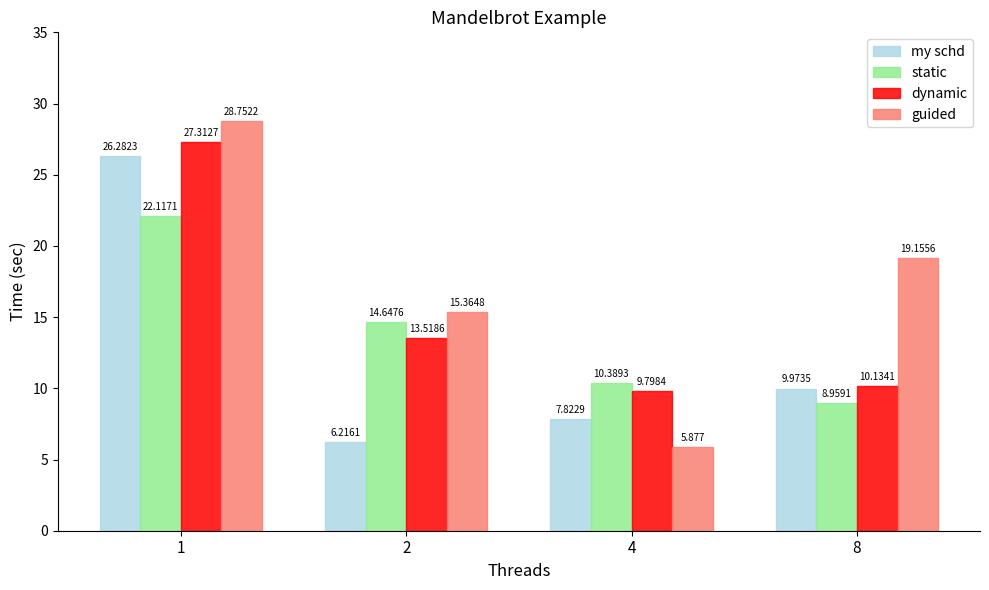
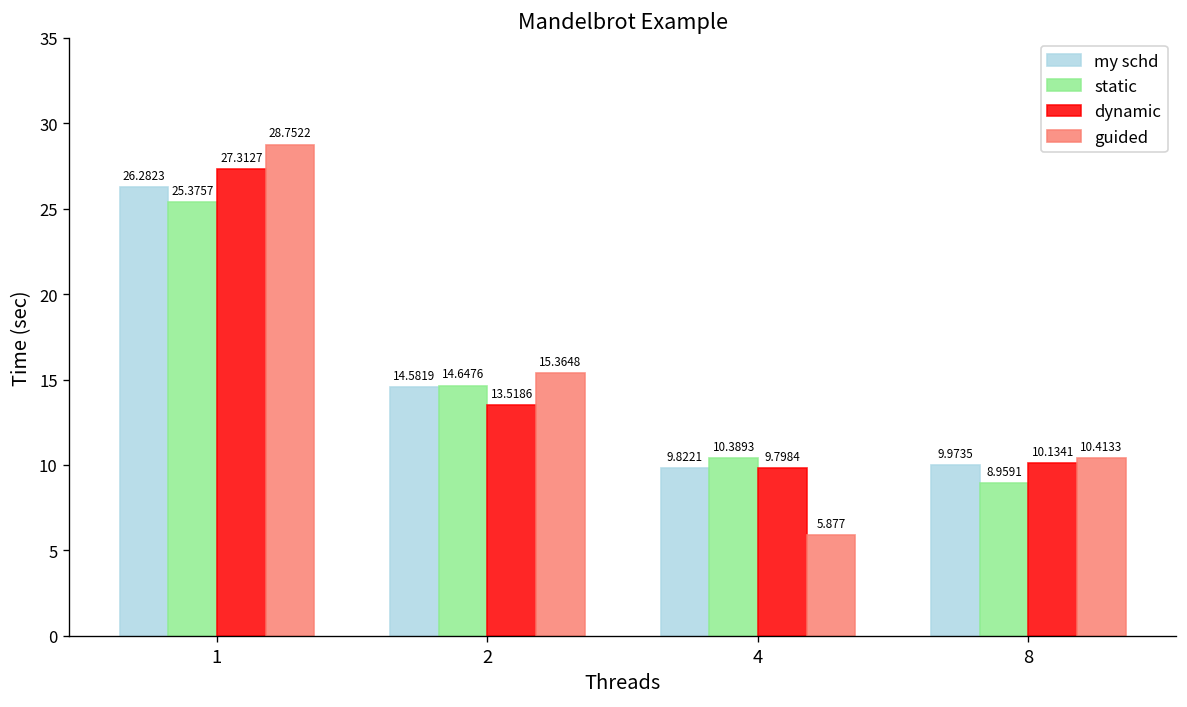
static, 1: 22.1171 -> 25.3757
my schd, 2: 6.2161 -> 14.5819
my schd, 4: 7.8229 -> 9.8221
guided, 8: 19.1556 -> 10.4133
